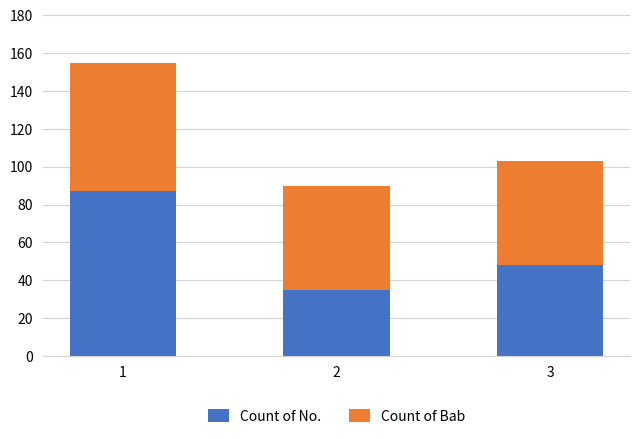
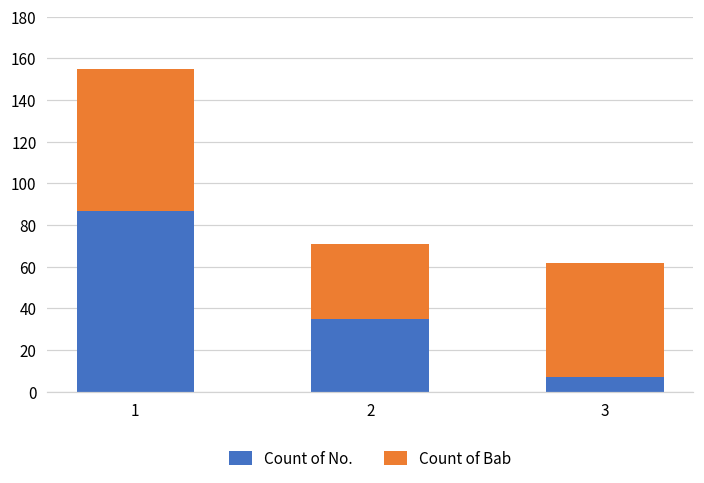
Count of Bab, 2: 55 -> 36
Count of No., 3: 48 -> 7
